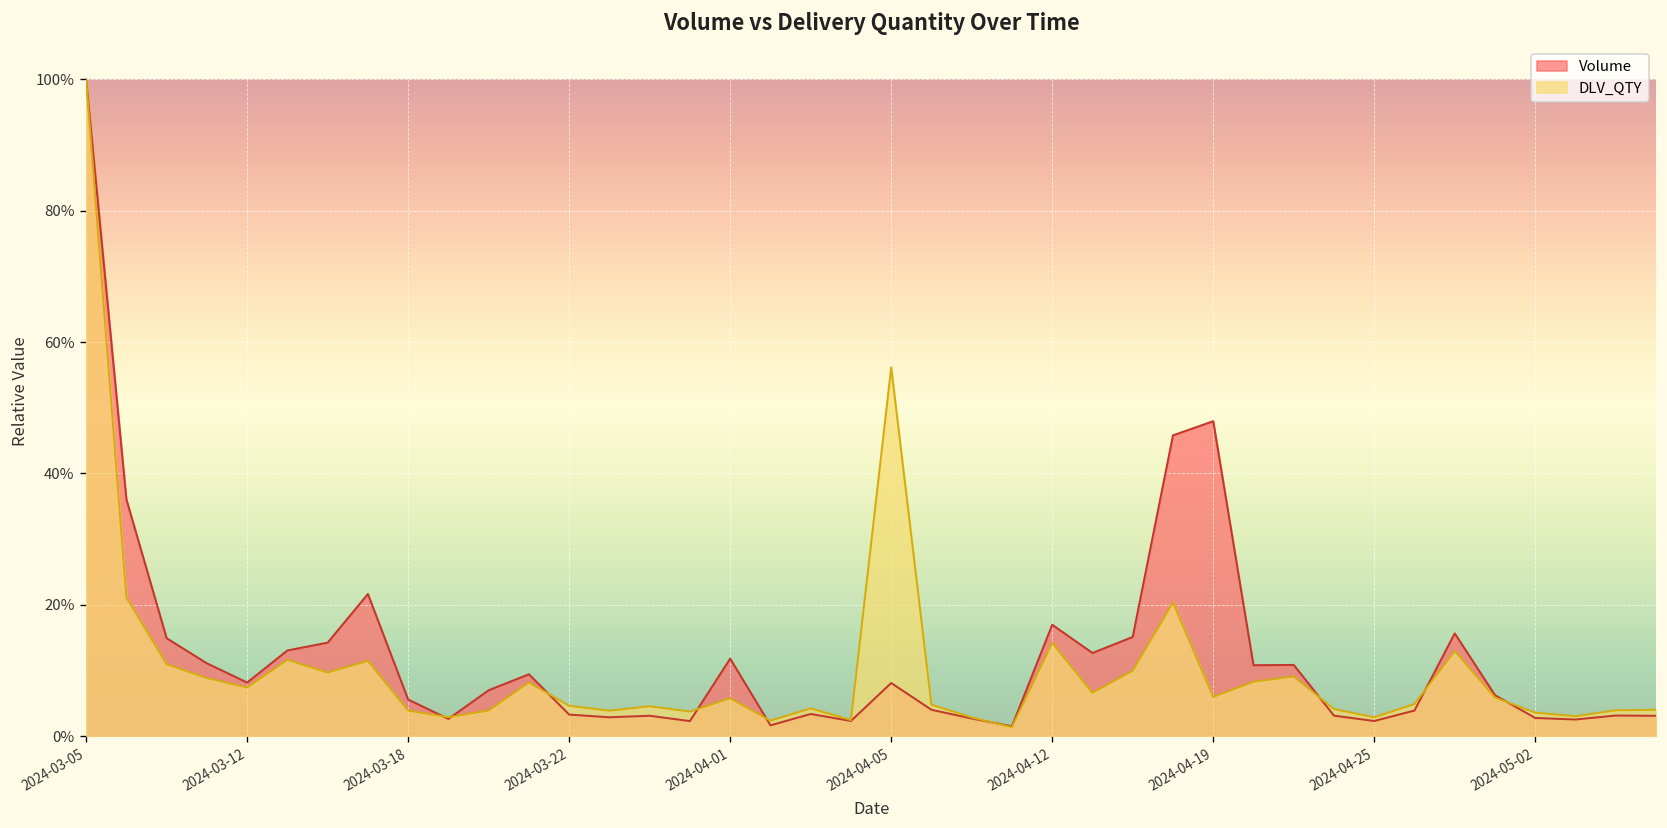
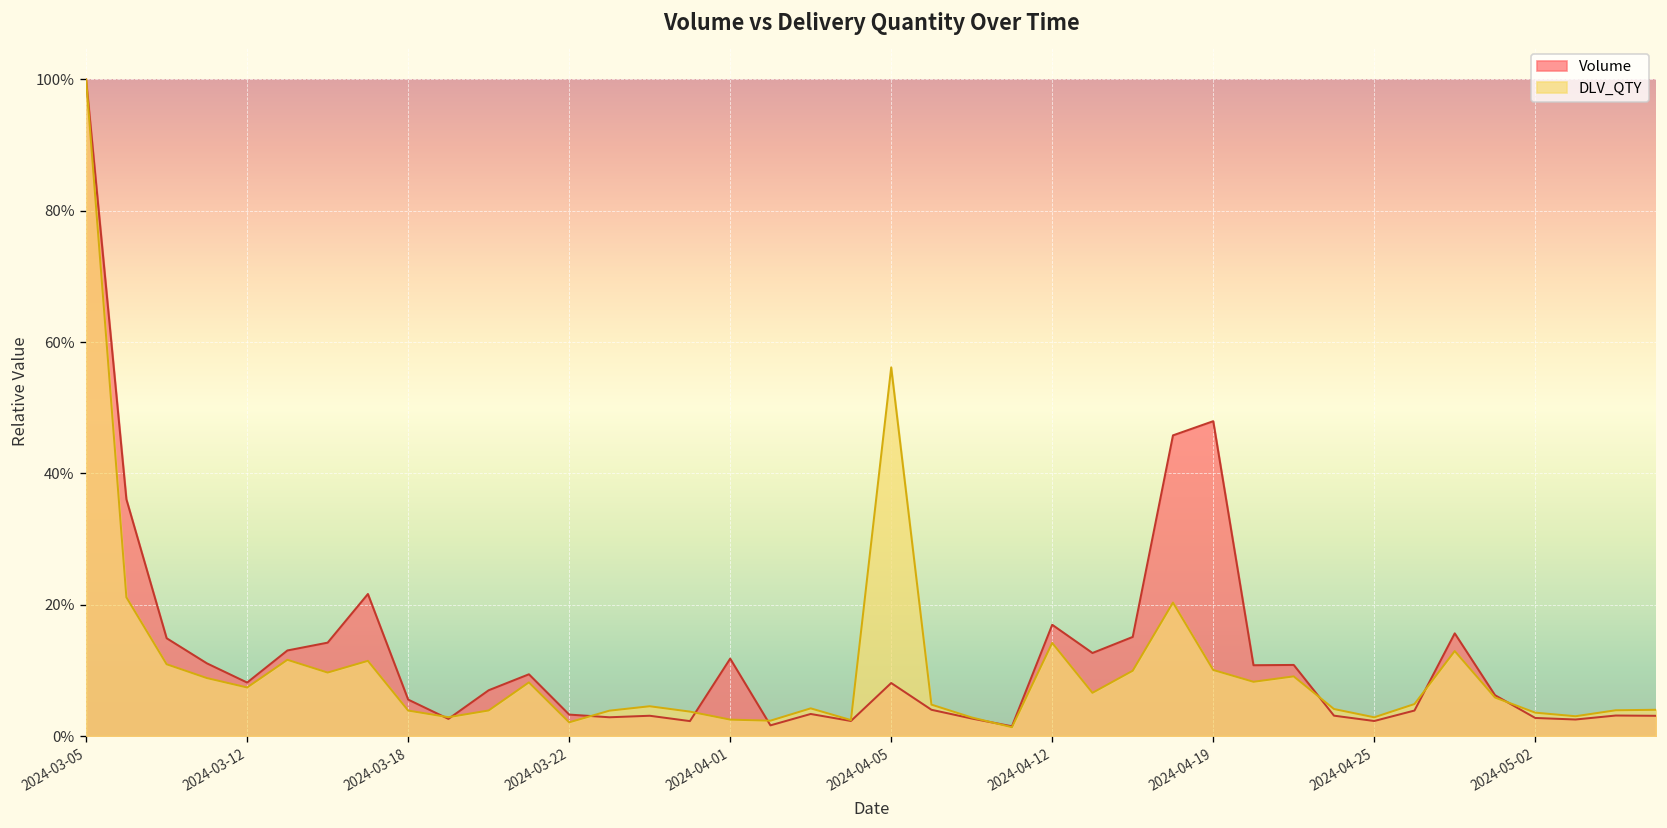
DLV_QTY, 2024-03-22: 5% -> 2%
DLV_QTY, 2024-04-01: 6% -> 3%
DLV_QTY, 2024-04-19: 6% -> 10%
